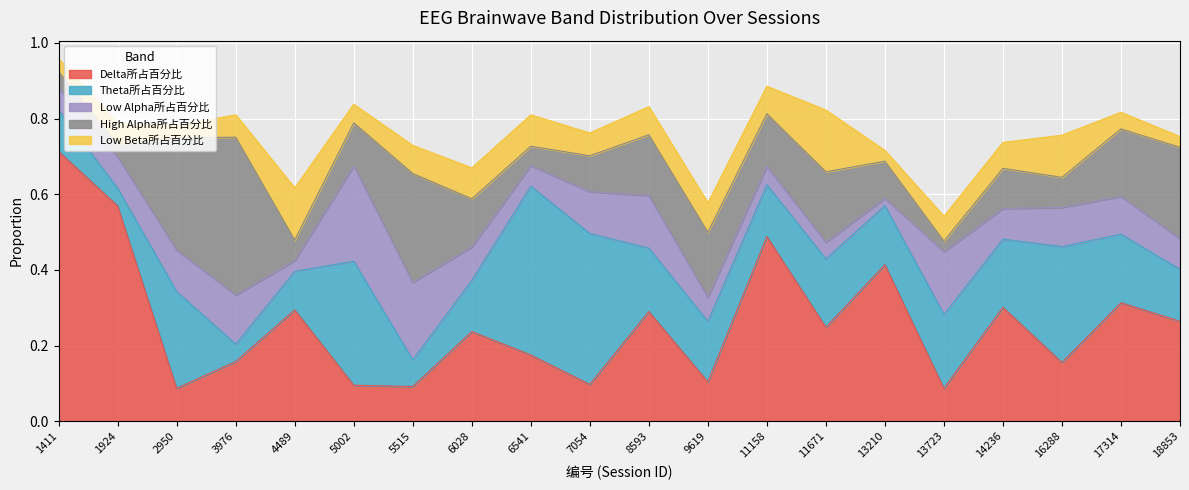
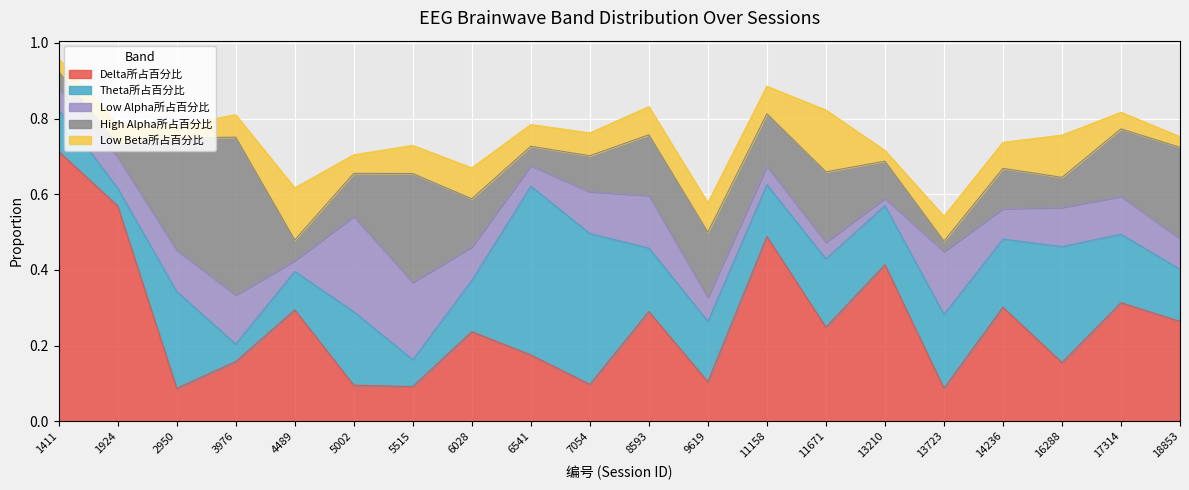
Theta所占百分比, 5002: 0.33 -> 0.19
Low Beta所占百分比, 6541: 0.08 -> 0.06
